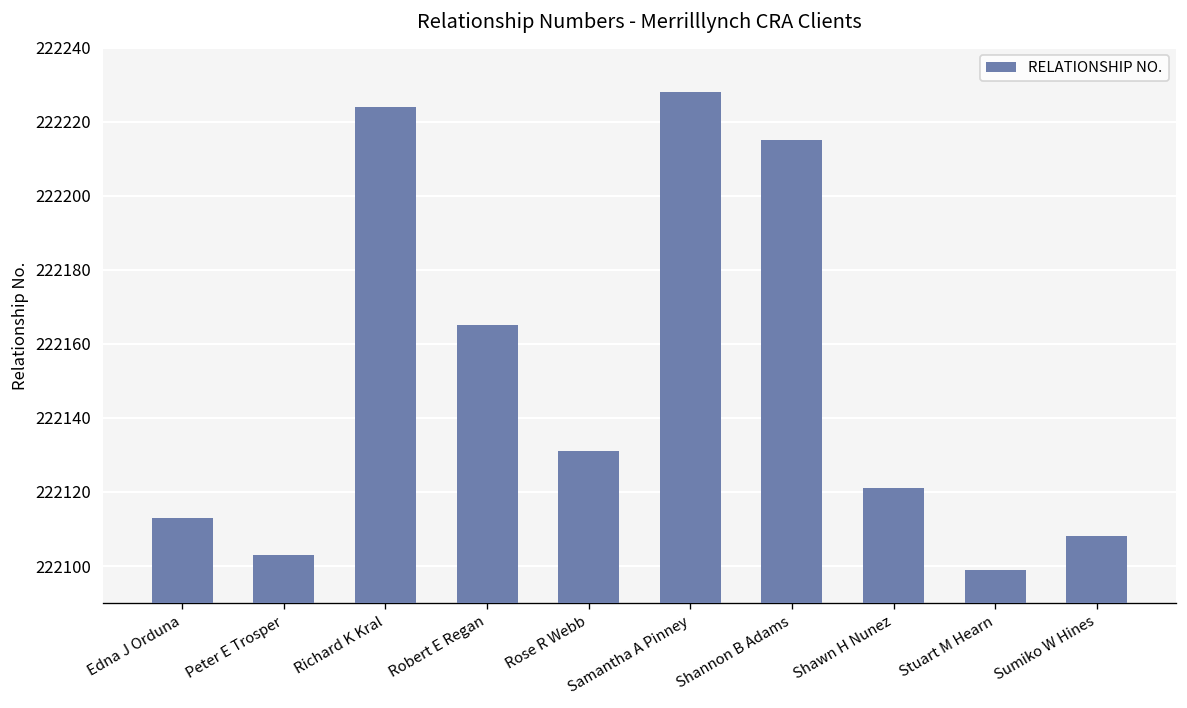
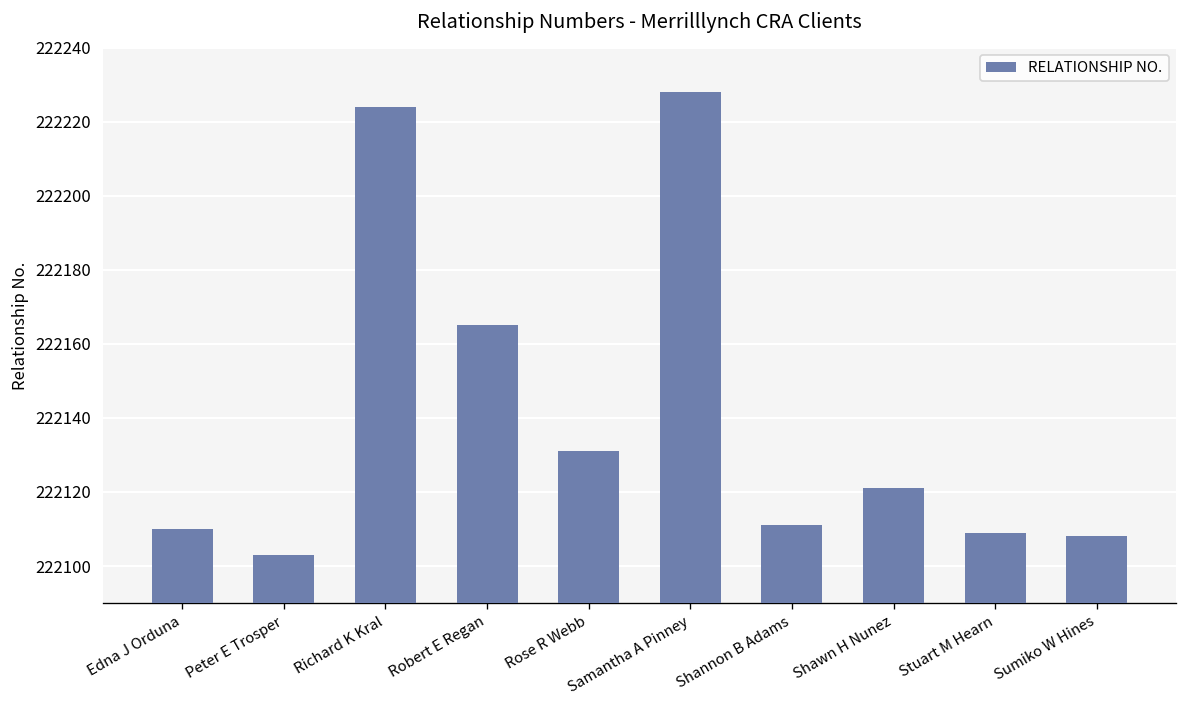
Edna J Orduna: 222113 -> 222110
Shannon B Adams: 222215 -> 222111
Stuart M Hearn: 222099 -> 222109
